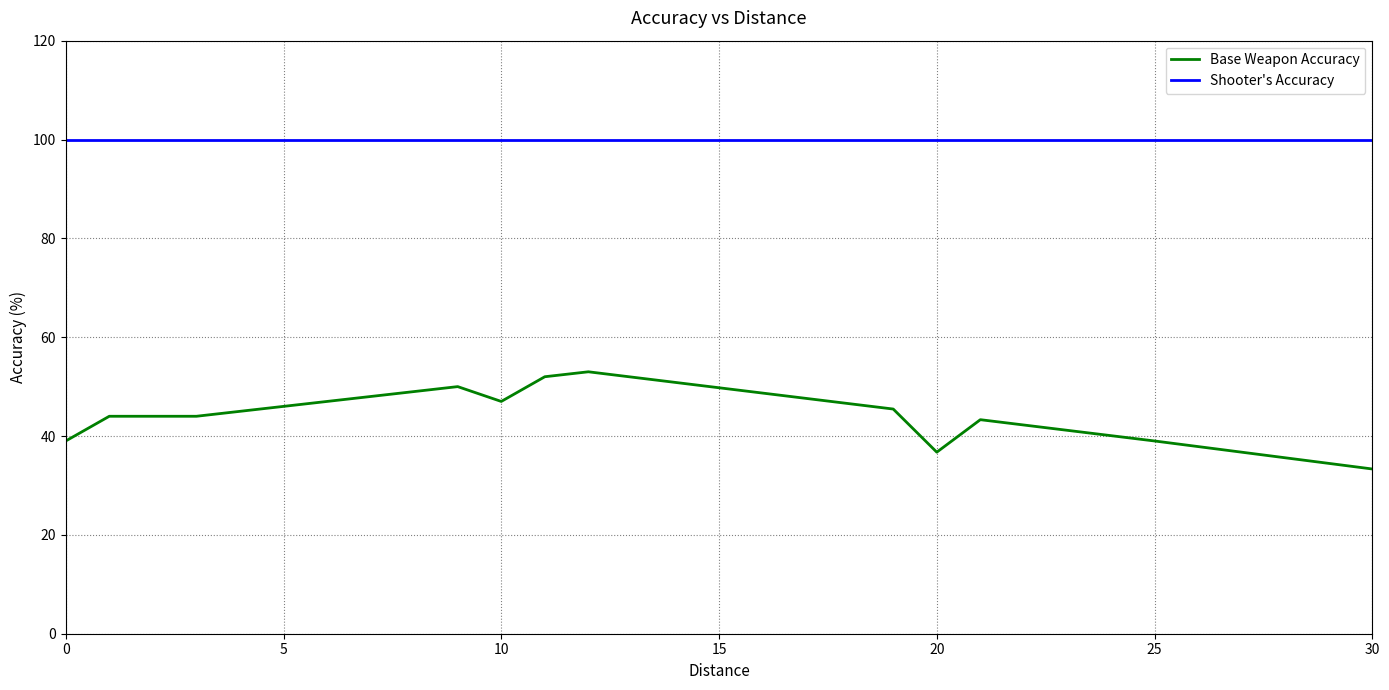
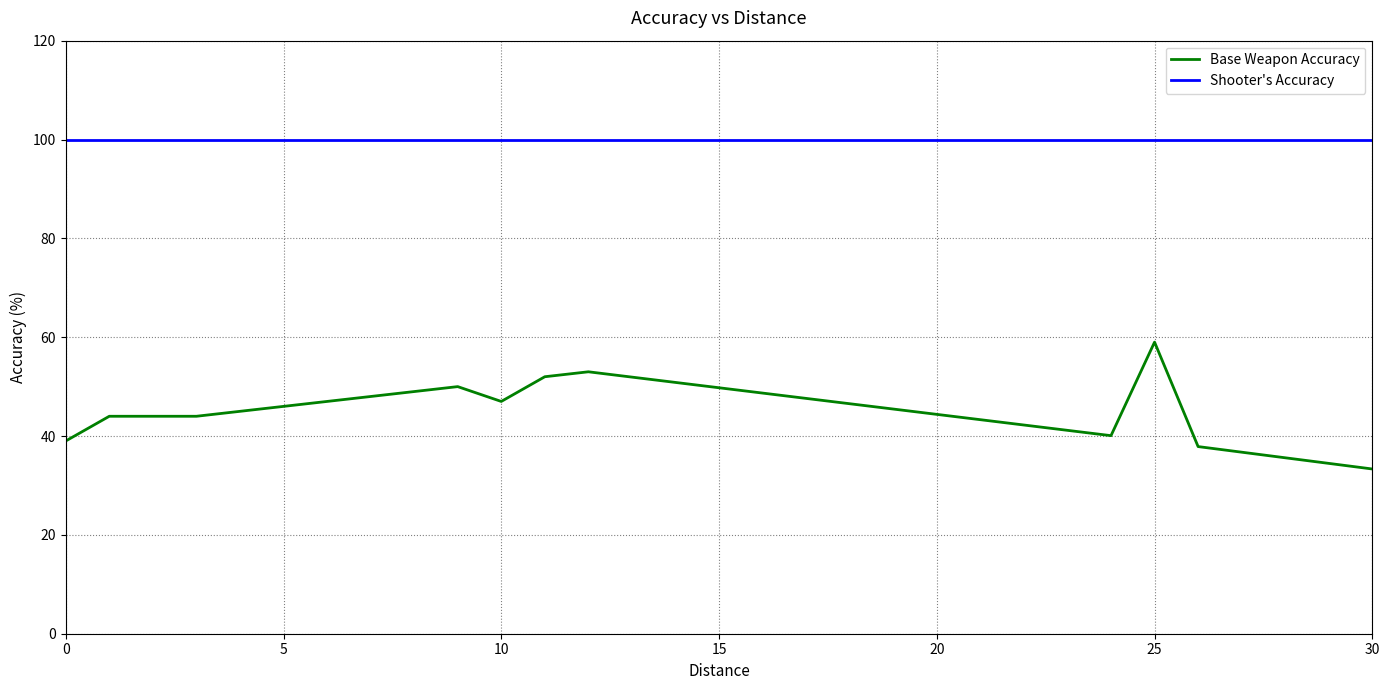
Base Weapon Accuracy, 20: 37 -> 44
Base Weapon Accuracy, 25: 39 -> 59
